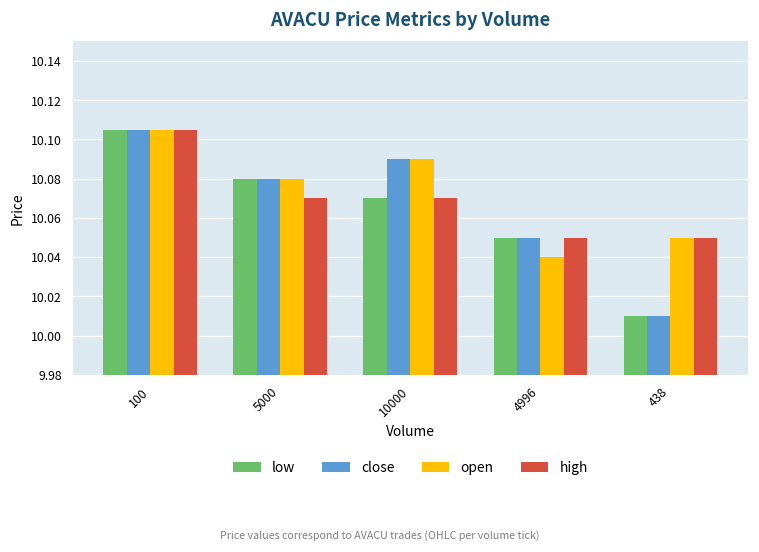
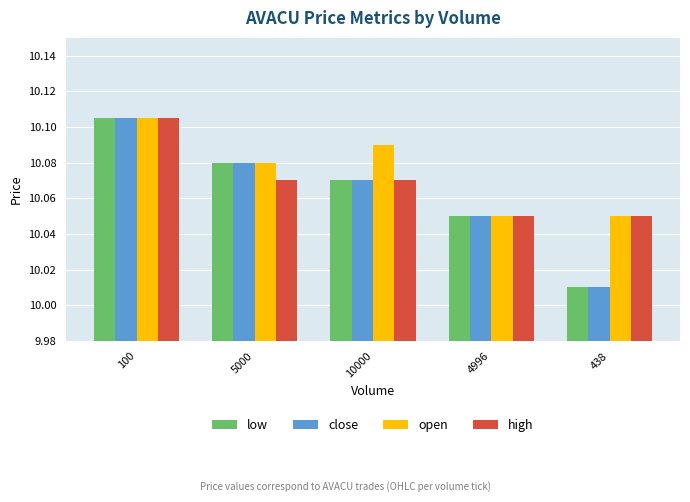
close, 10000: 10.09 -> 10.07
open, 4996: 10.04 -> 10.05
